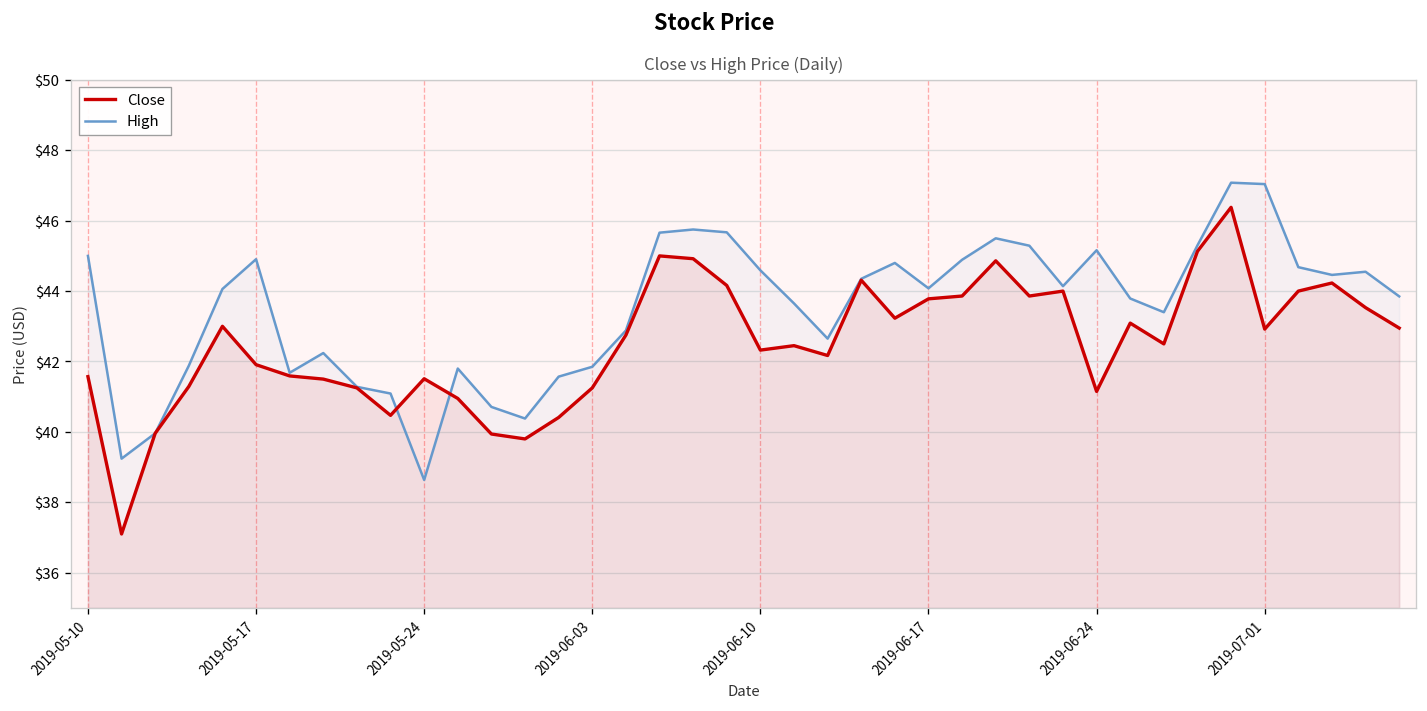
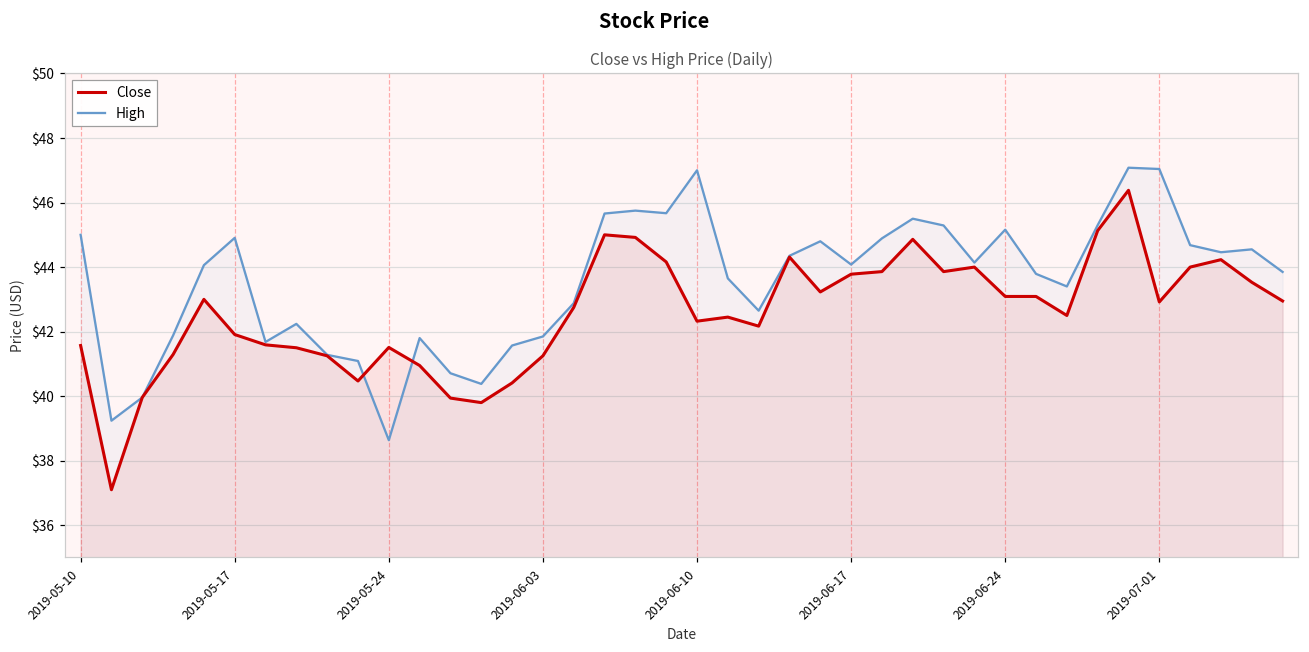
High, 2019-06-10: $44.6 -> $47.0
Close, 2019-06-24: $41.2 -> $43.1
